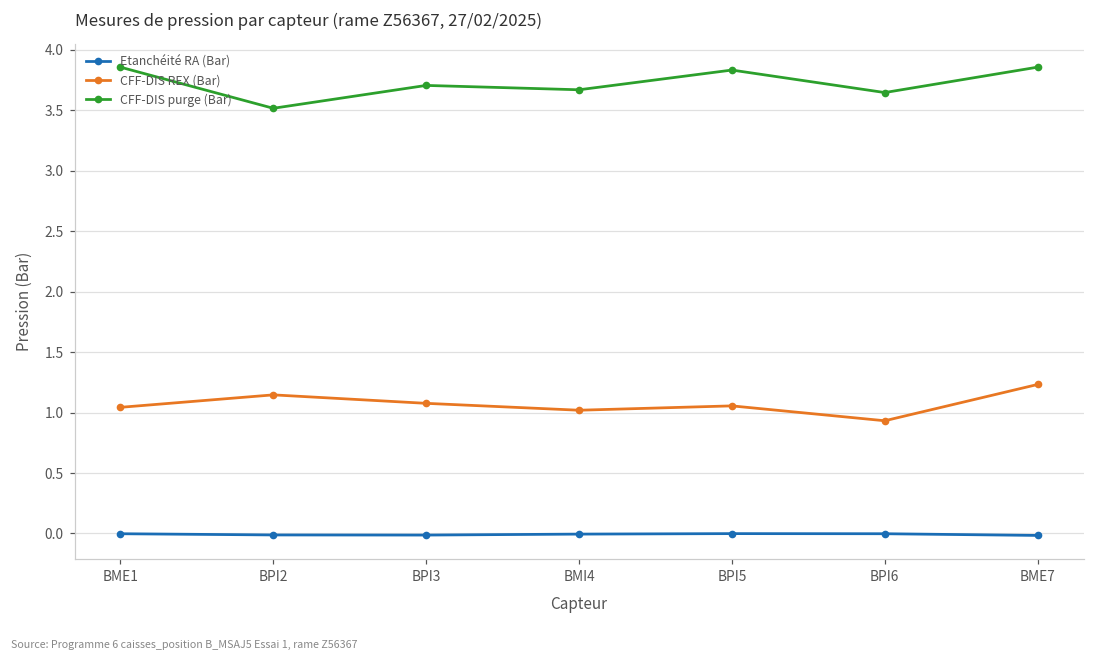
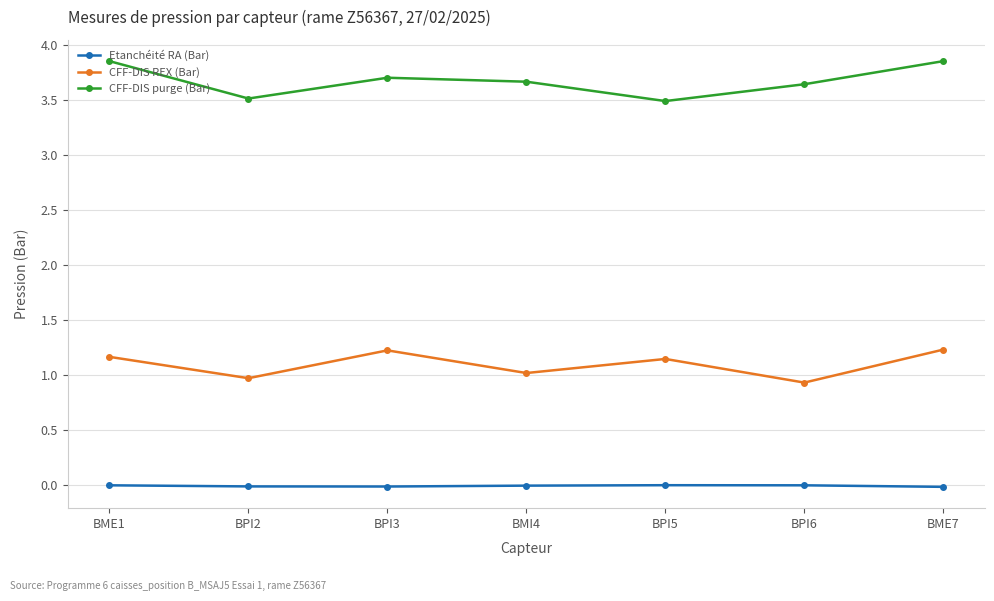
CFF-DIS REX (Bar), BME1: 1.04 -> 1.17
CFF-DIS REX (Bar), BPI2: 1.15 -> 0.97
CFF-DIS REX (Bar), BPI3: 1.08 -> 1.23
CFF-DIS REX (Bar), BPI5: 1.06 -> 1.15
CFF-DIS purge (Bar), BPI5: 3.83 -> 3.49
